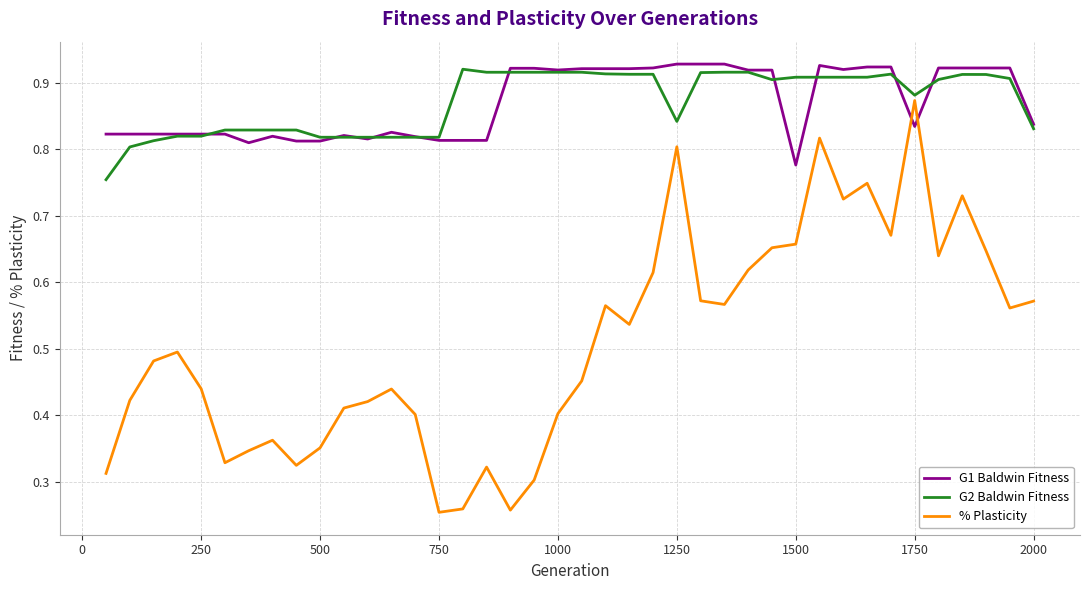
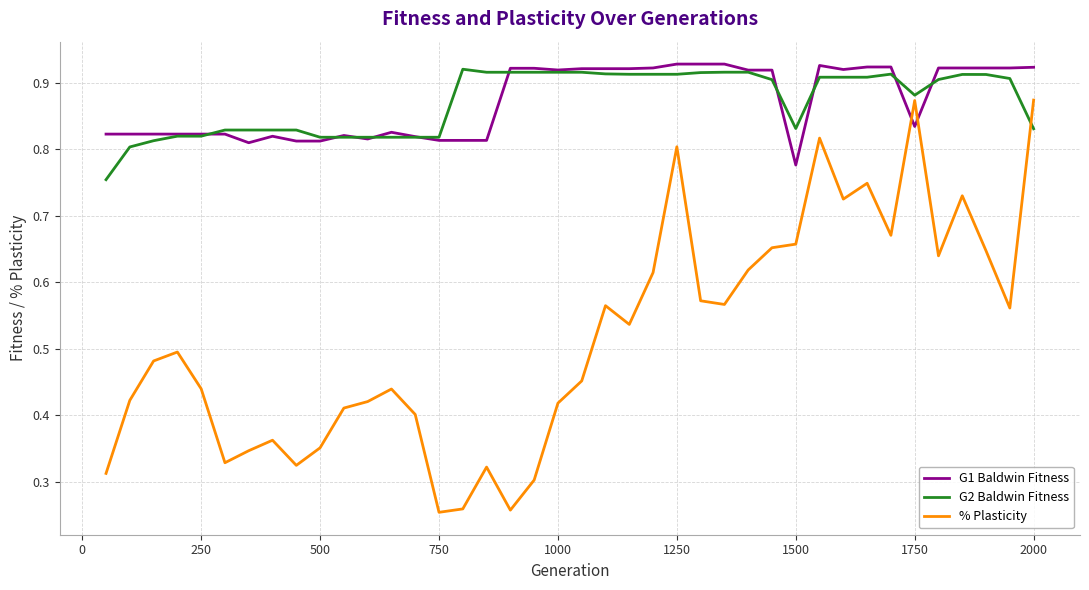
% Plasticity, 1000: 0.40 -> 0.42
G2 Baldwin Fitness, 1250: 0.84 -> 0.91
G2 Baldwin Fitness, 1500: 0.91 -> 0.83
G1 Baldwin Fitness, 2000: 0.84 -> 0.92
% Plasticity, 2000: 0.57 -> 0.87
